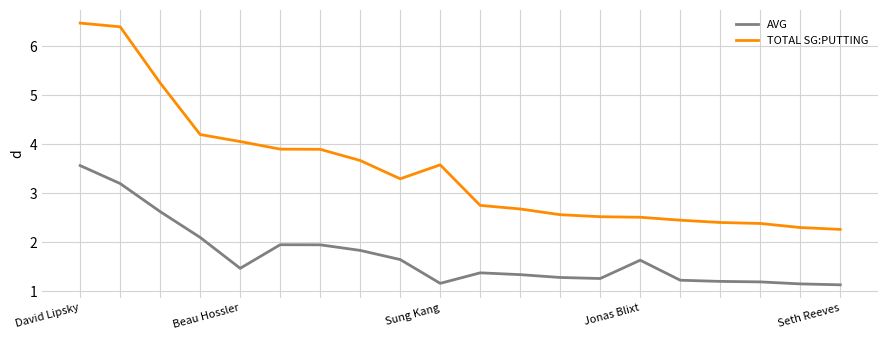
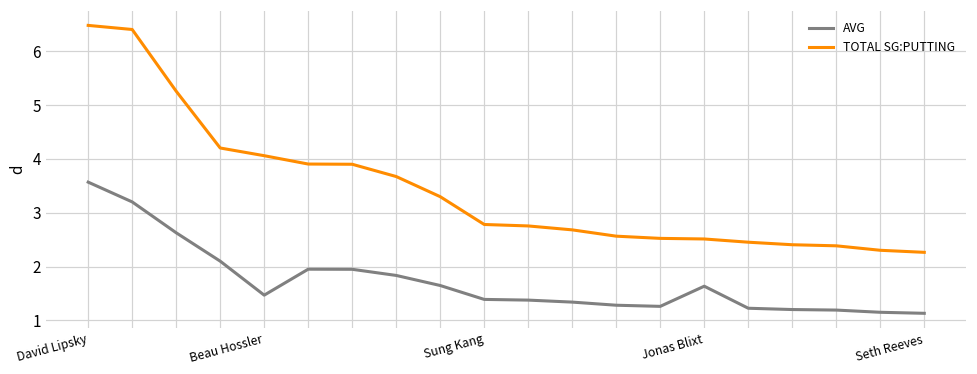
AVG, Sung Kang: 1.2 -> 1.4
TOTAL SG:PUTTING, Sung Kang: 3.6 -> 2.8
